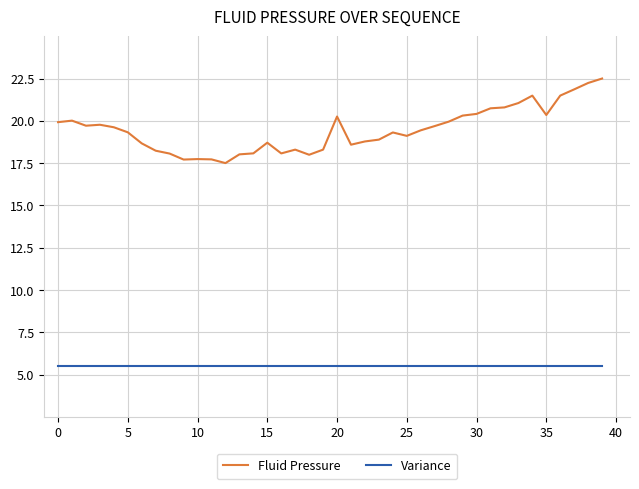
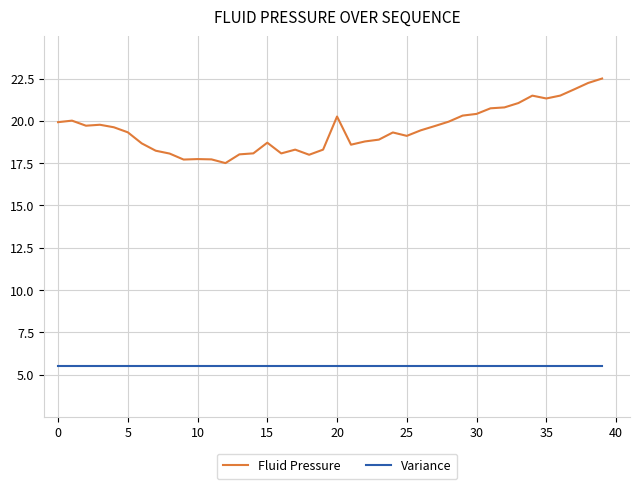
Fluid Pressure, 35: 20.3 -> 21.3
